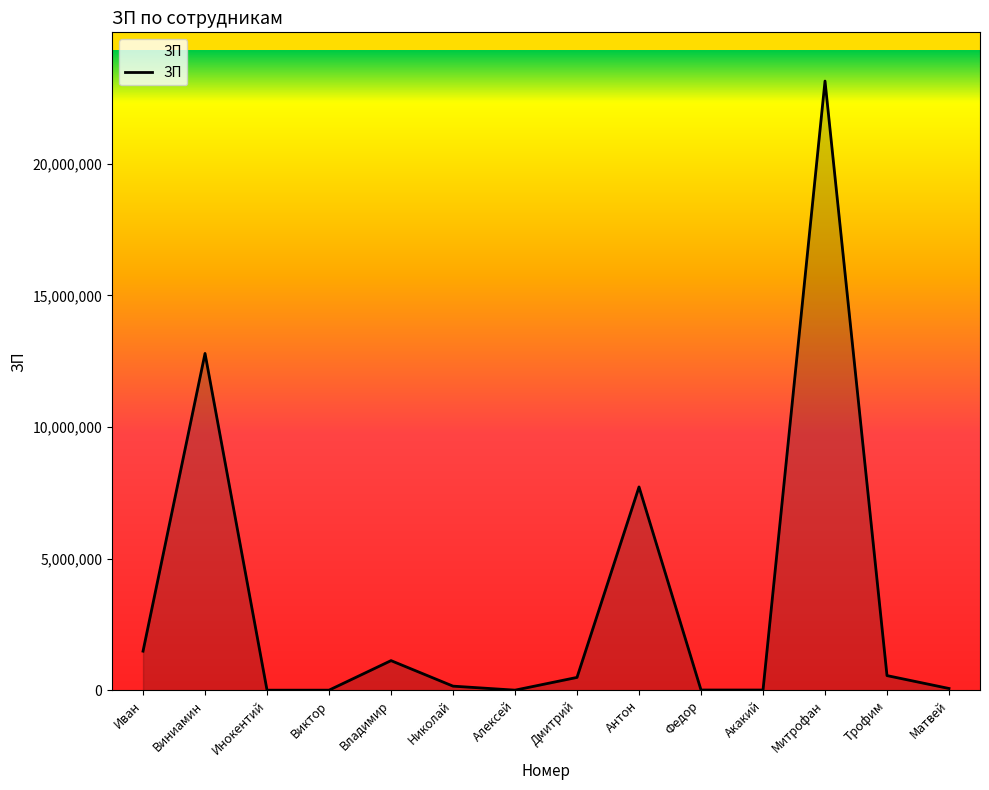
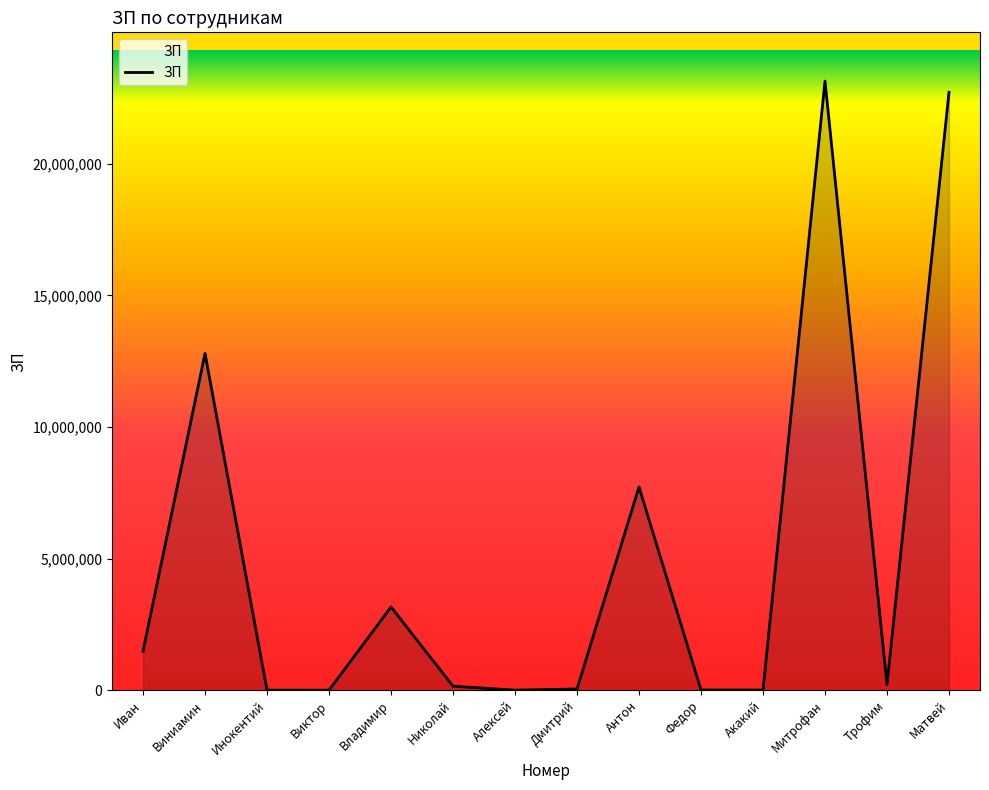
Владимир: 1,100,000 -> 3,200,000
Дмитрий: 500,000 -> 0
Трофим: 600,000 -> 200,000
Матвей: 100,000 -> 22,700,000
